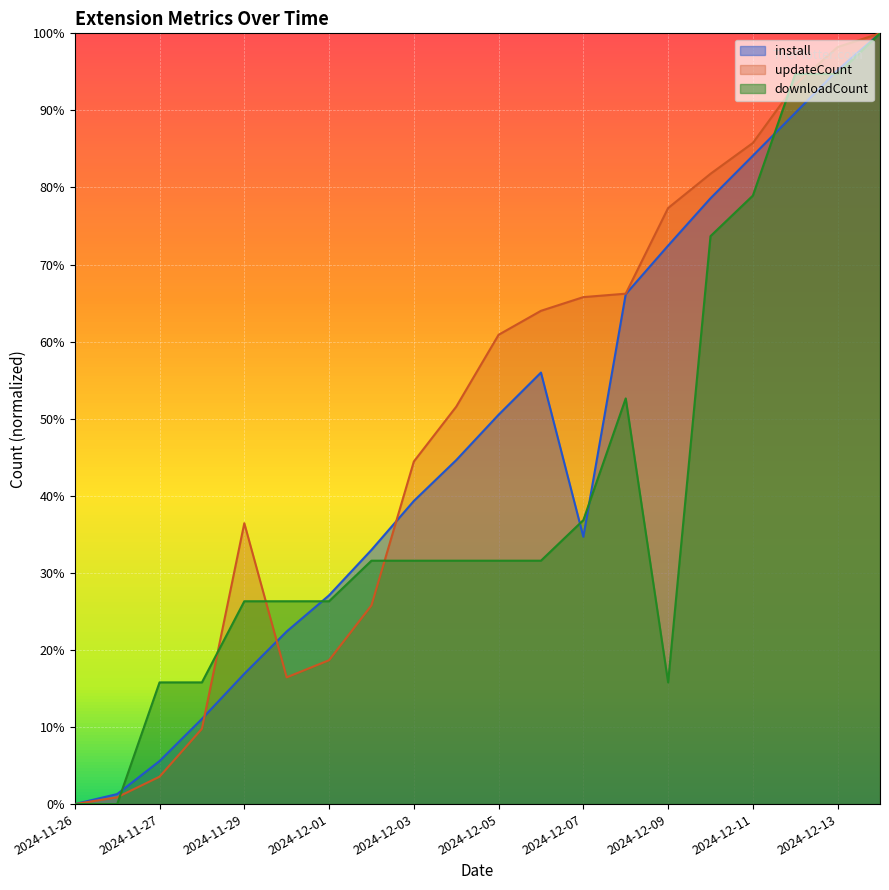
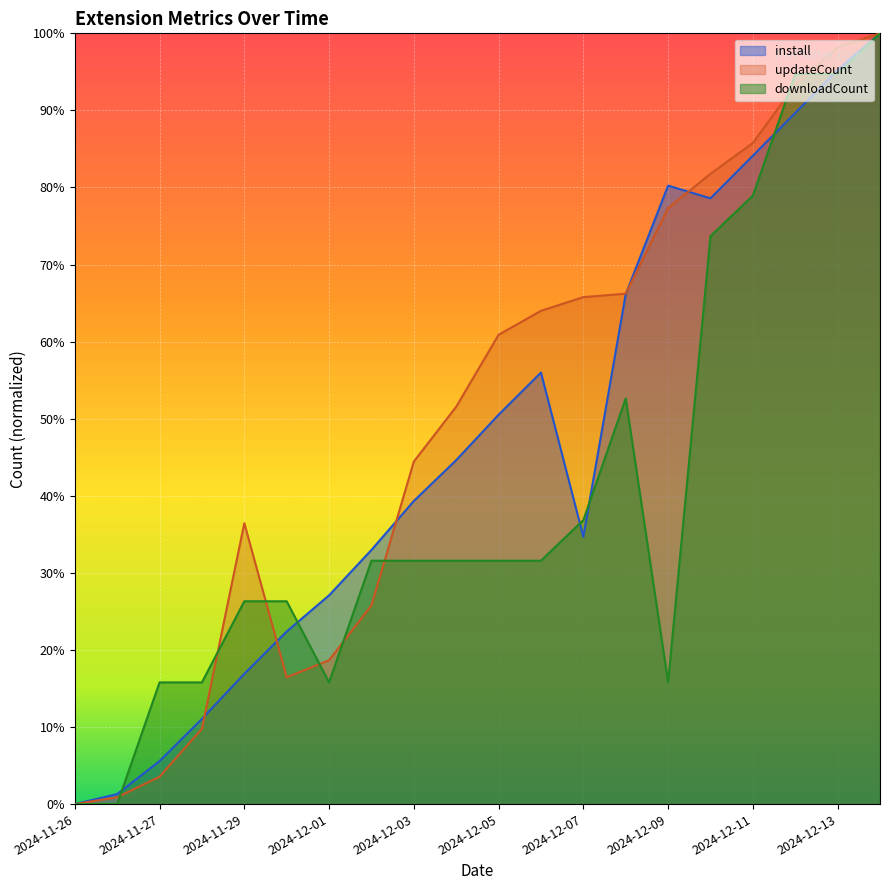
downloadCount, 2024-12-01: 26% -> 16%
install, 2024-12-09: 72% -> 80%
